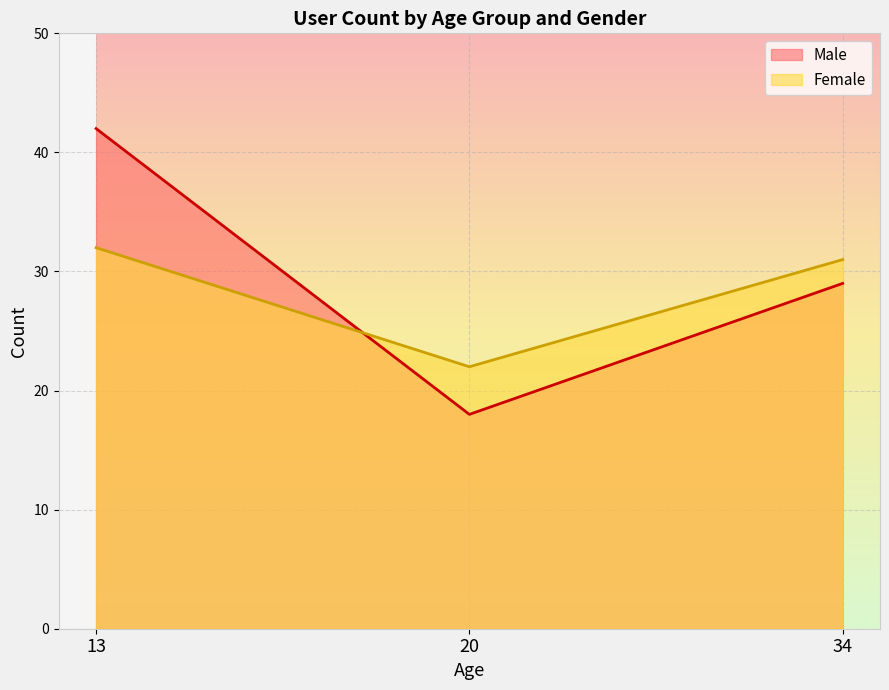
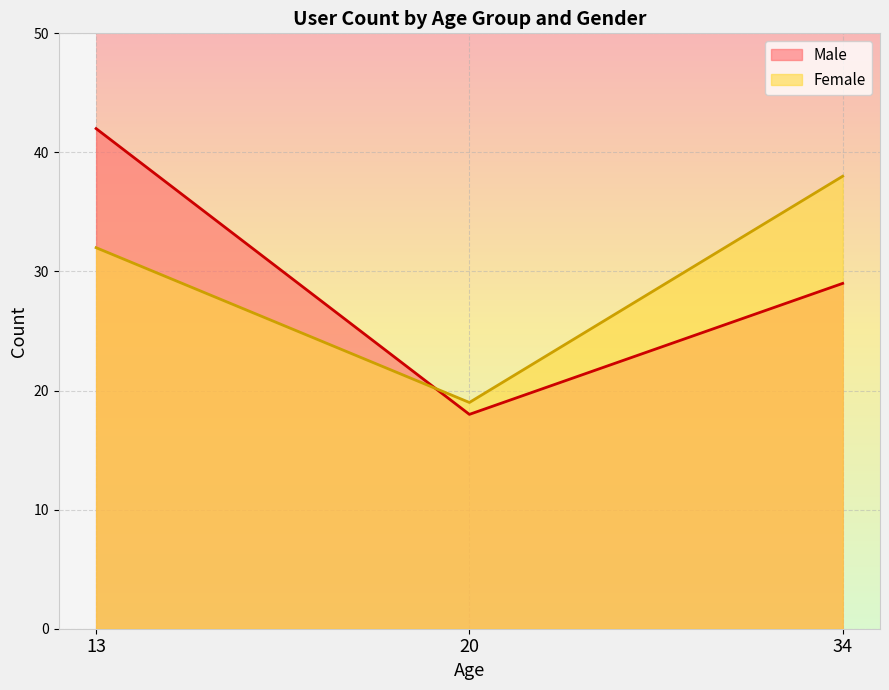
Female, 20: 22 -> 19
Female, 34: 31 -> 38
